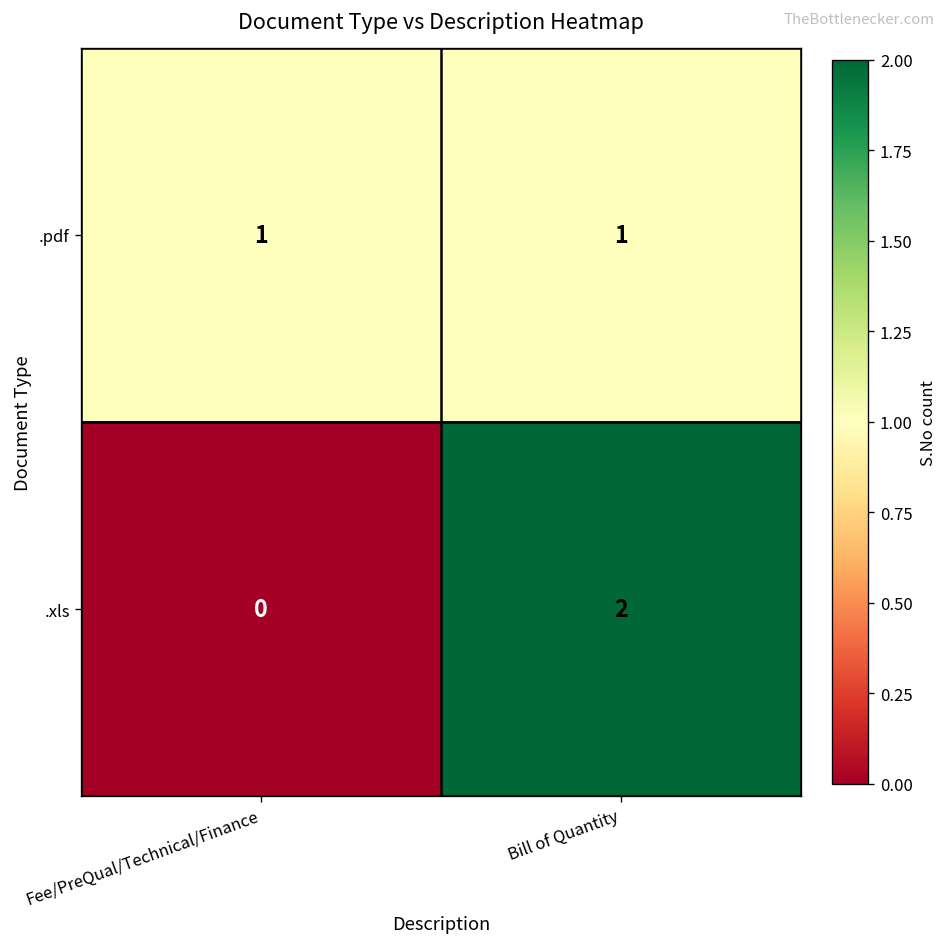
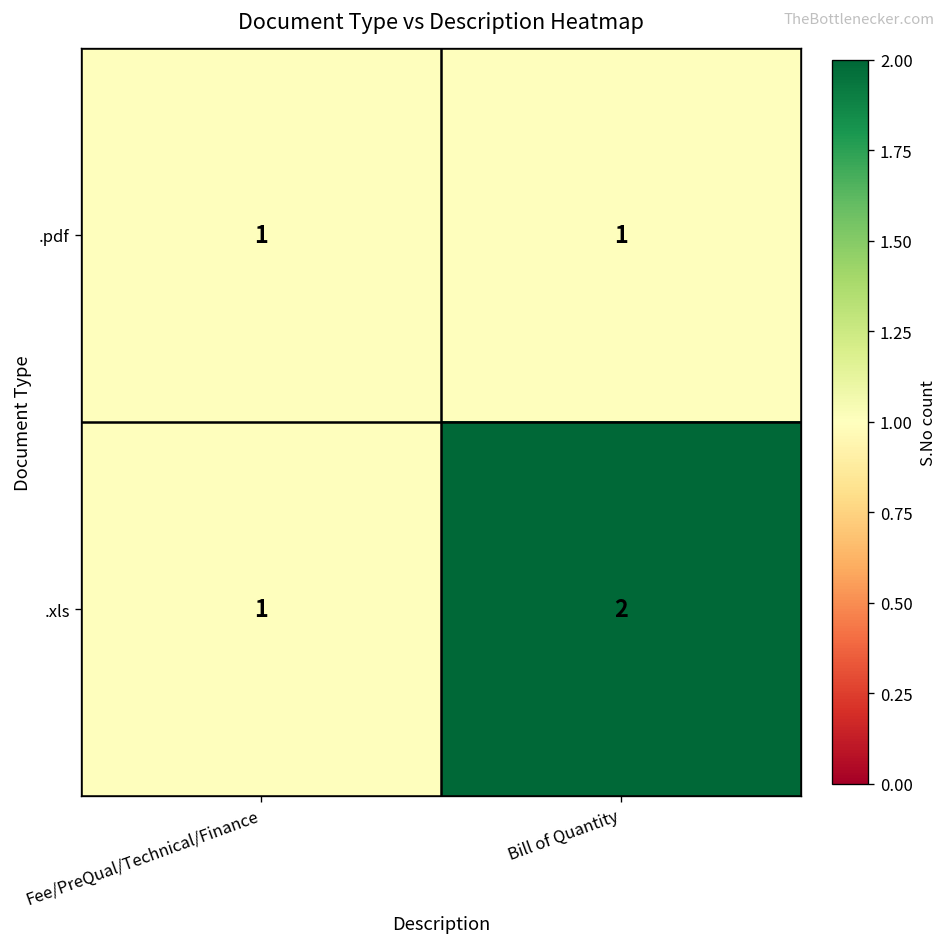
.xls, Fee/PreQual/Technical/Finance: 0 -> 1
